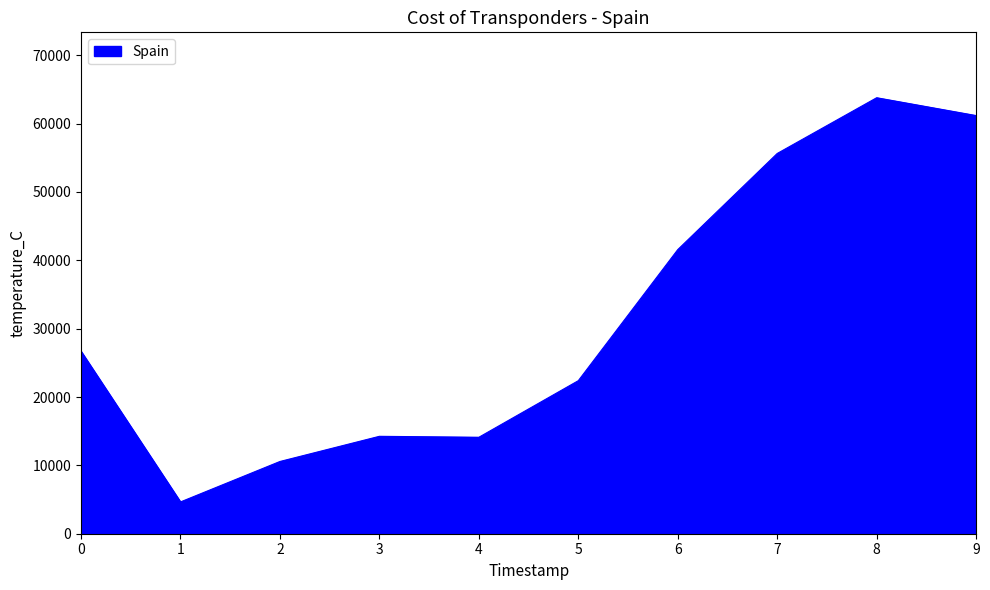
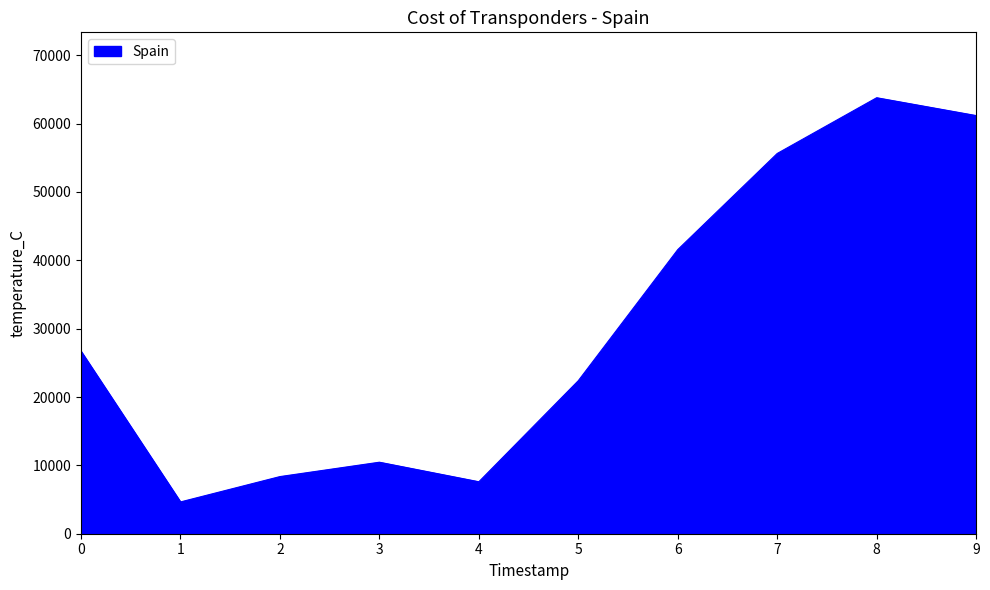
2: 11000 -> 8000
3: 14000 -> 10000
4: 14000 -> 8000
